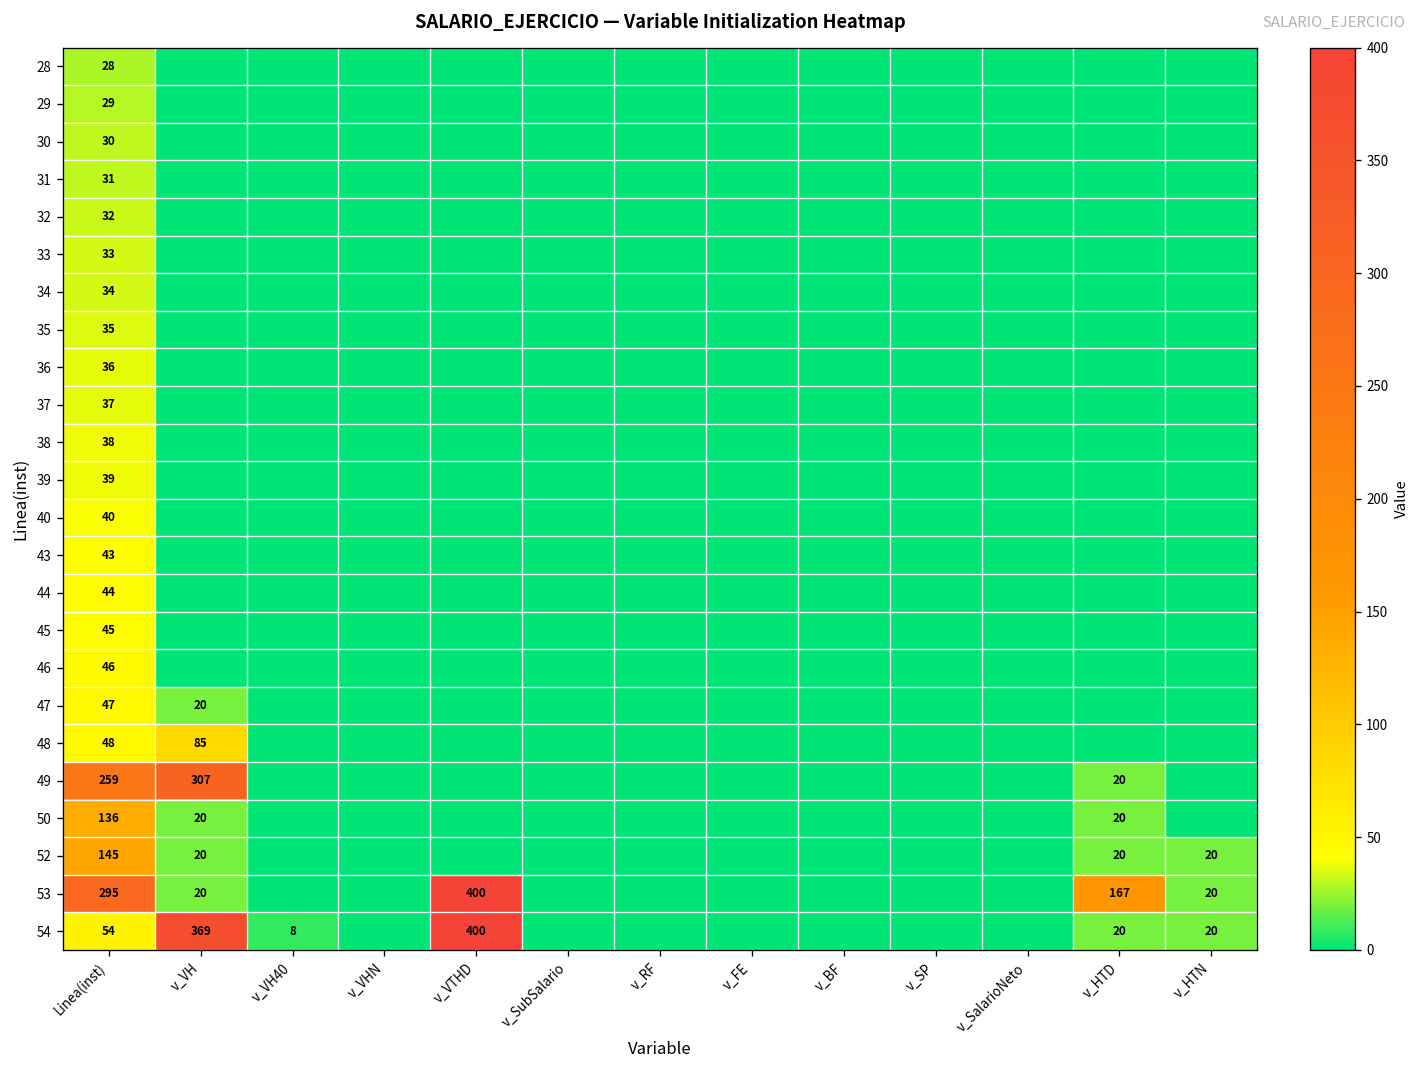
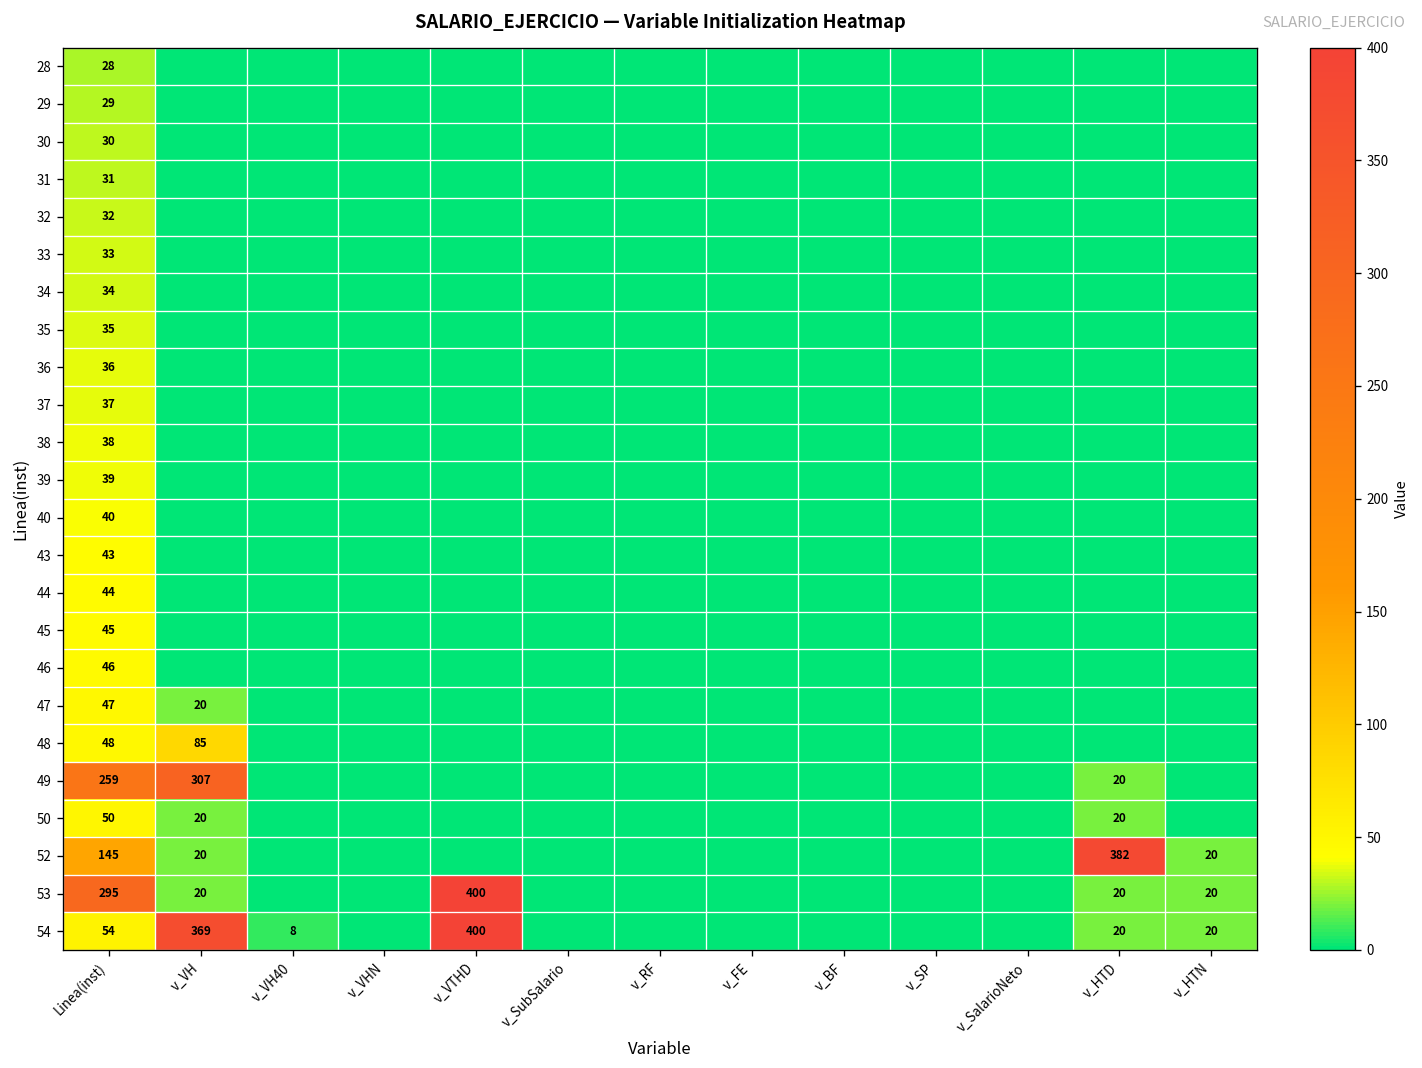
50, Linea(inst): 136 -> 50
52, v_HTD: 20 -> 382
53, v_HTD: 167 -> 20
